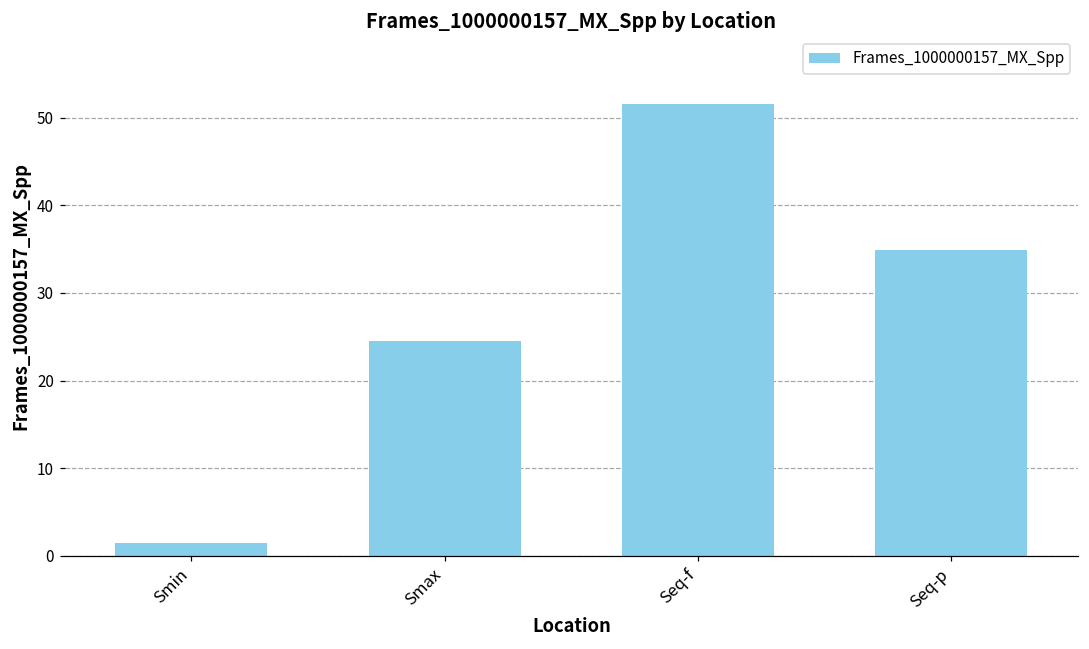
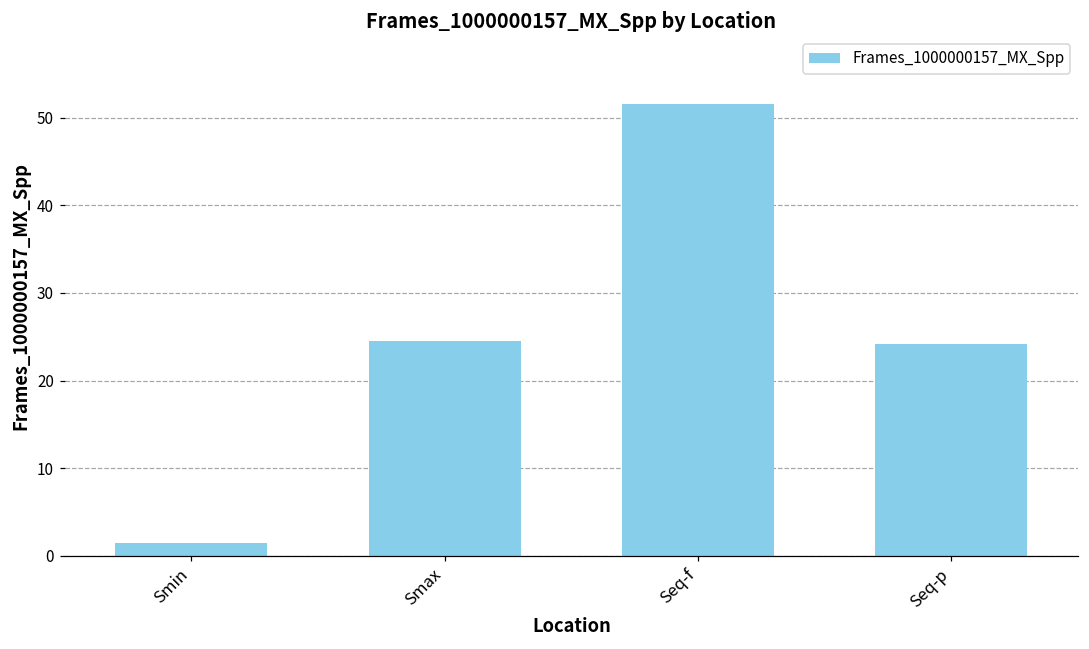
Seq-p: 35 -> 24
